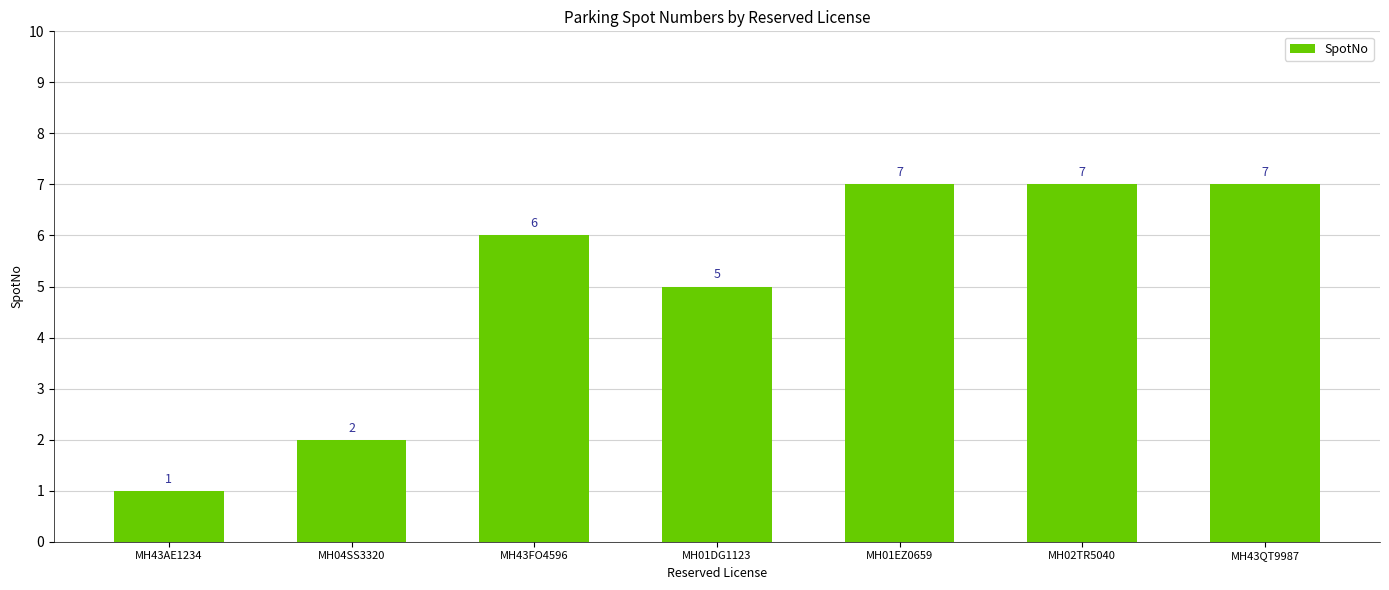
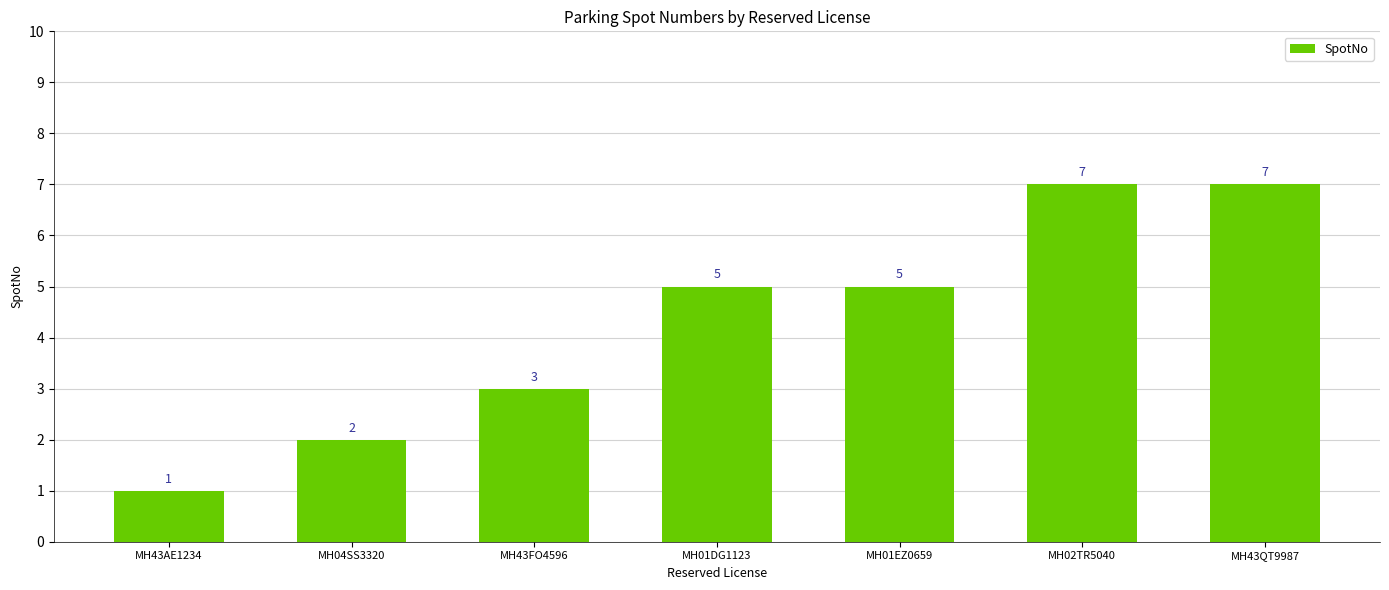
MH43FO4596: 6 -> 3
MH01EZ0659: 7 -> 5
